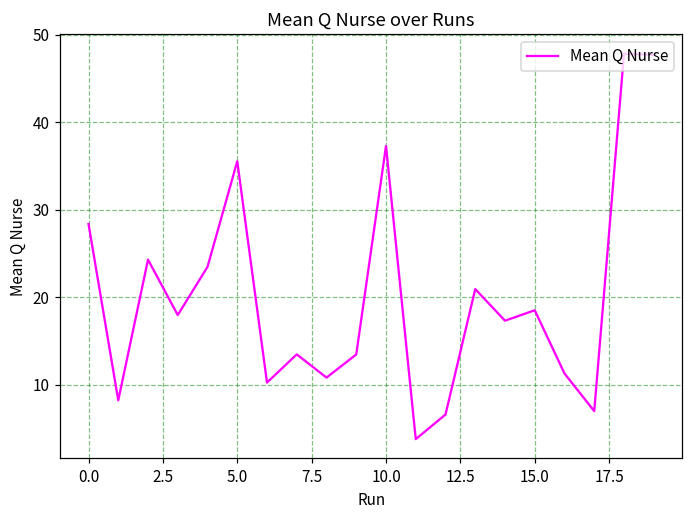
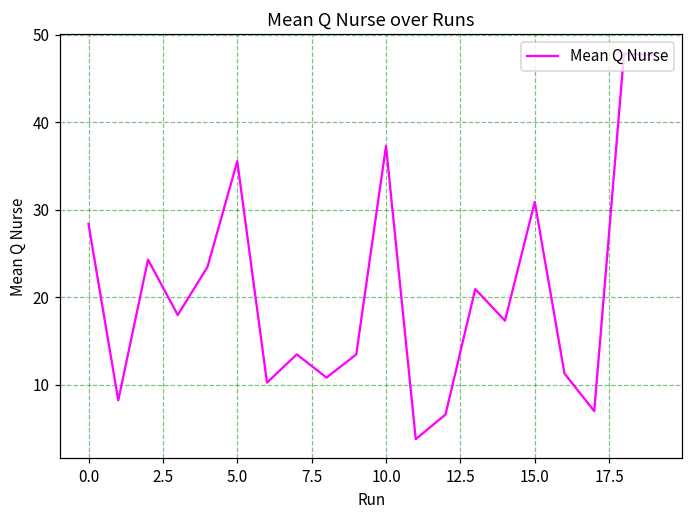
15.0: 19 -> 31
